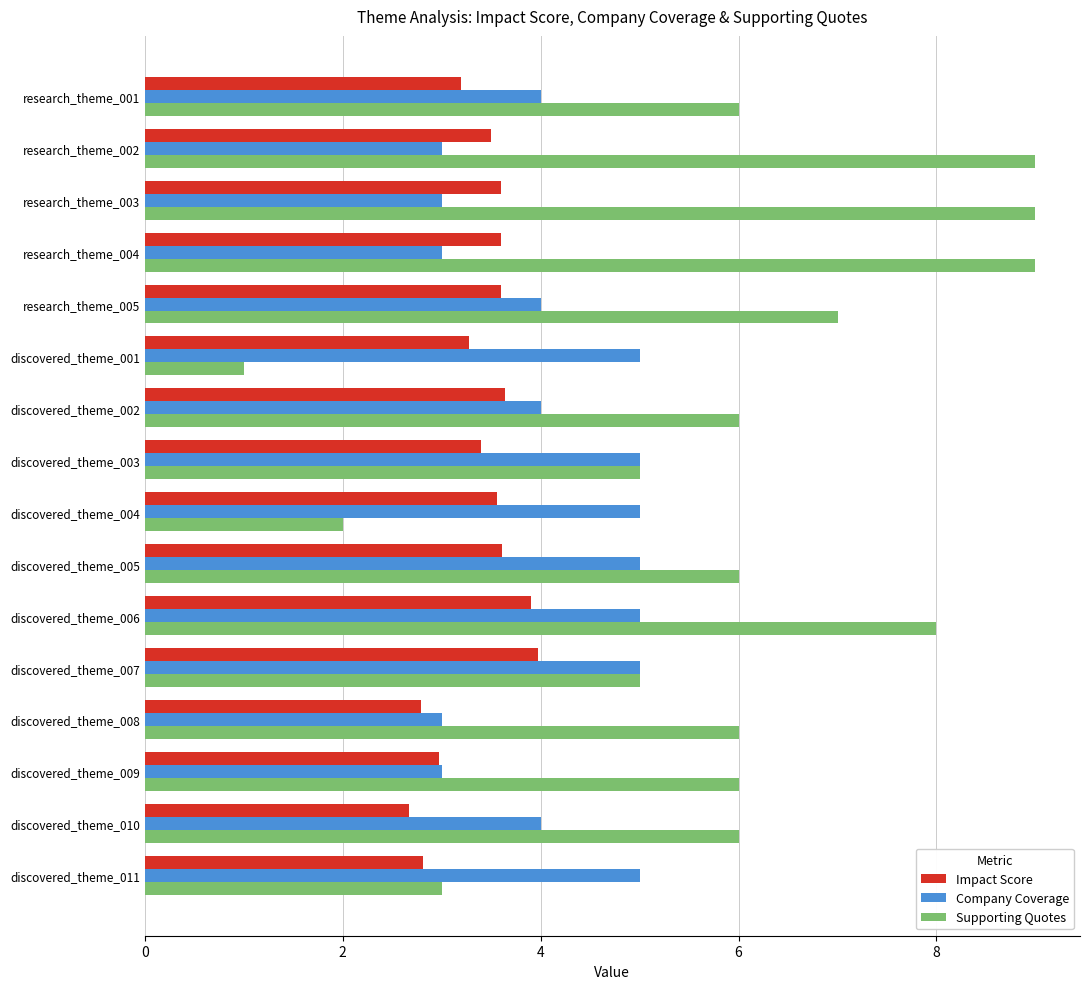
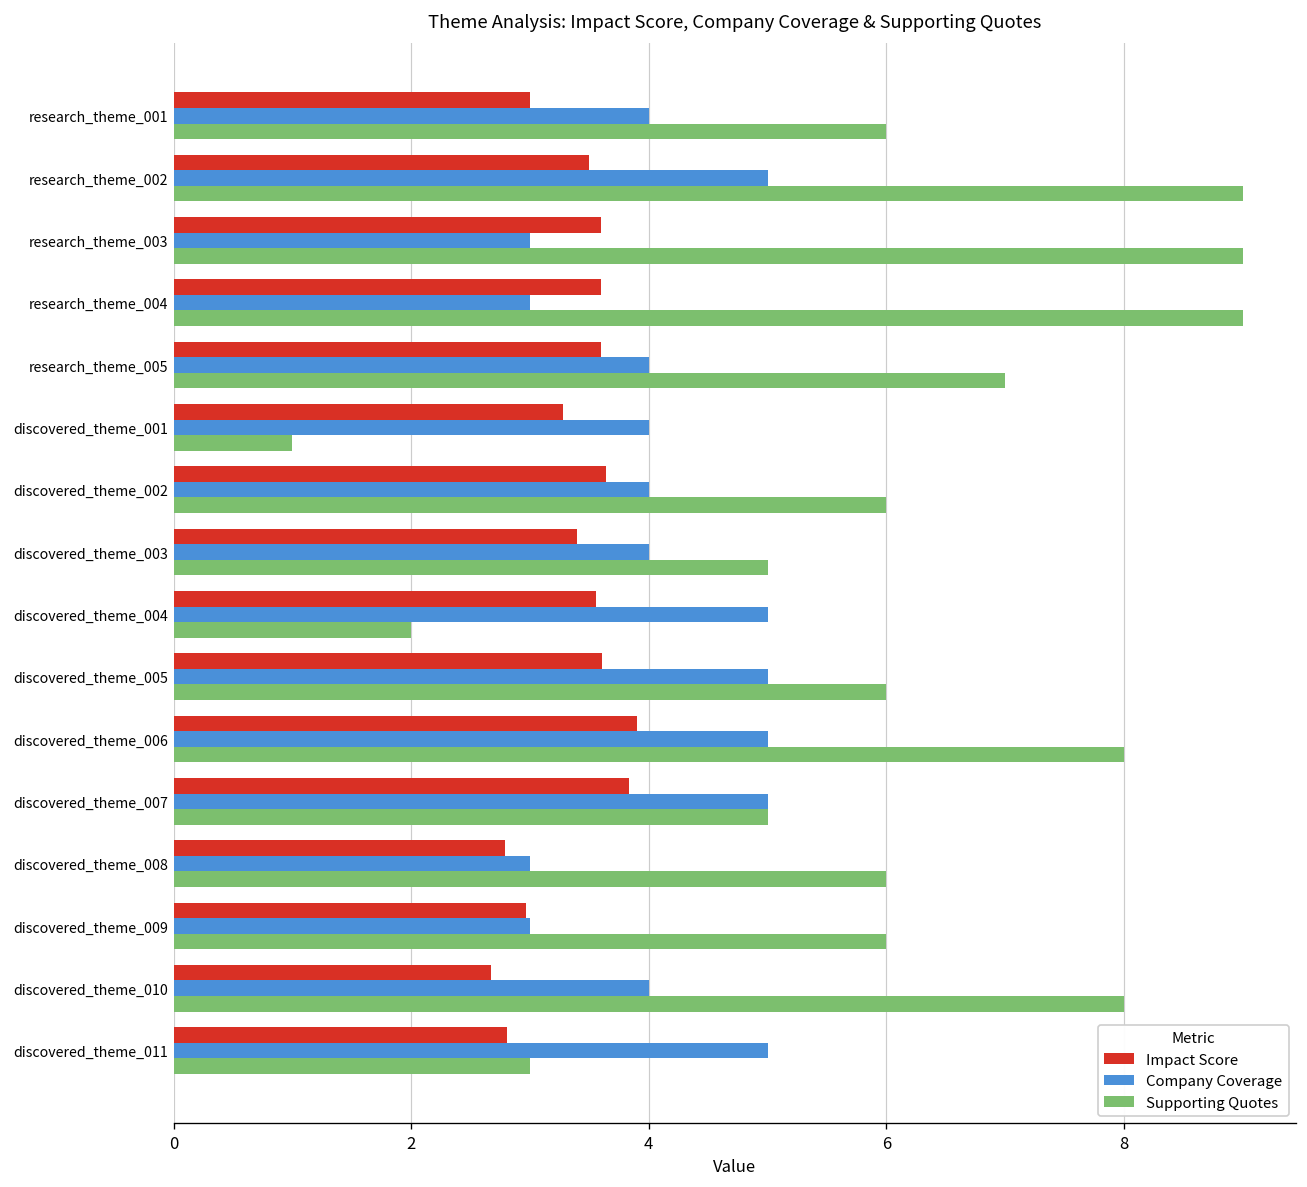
Impact Score, research_theme_001: 3.2 -> 3.0
Company Coverage, research_theme_002: 3 -> 5
Company Coverage, discovered_theme_001: 5 -> 4
Company Coverage, discovered_theme_003: 5 -> 4
Impact Score, discovered_theme_007: 4.0 -> 3.8
Supporting Quotes, discovered_theme_010: 6 -> 8
